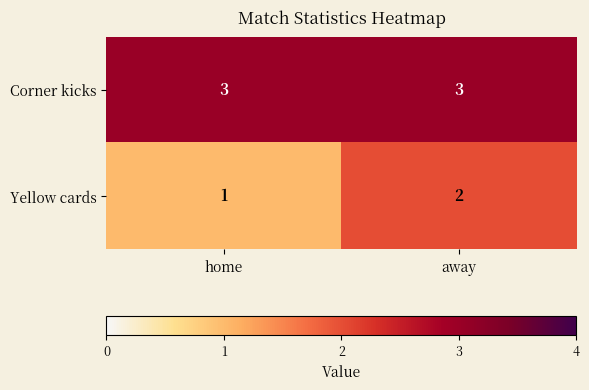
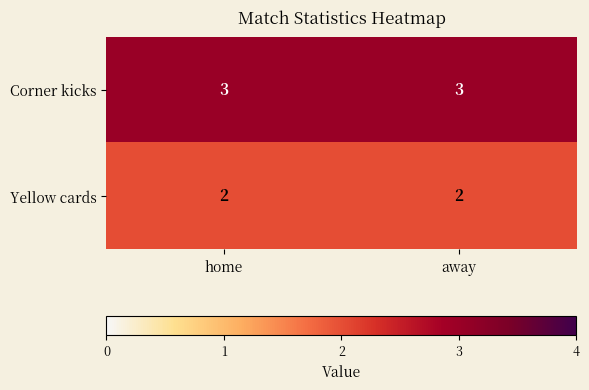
Yellow cards, home: 1 -> 2
